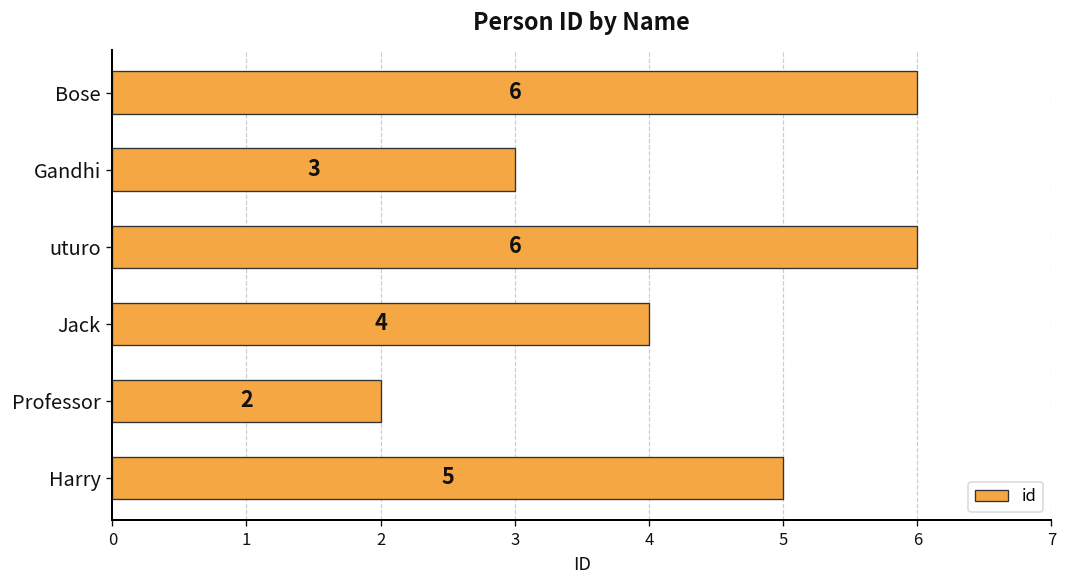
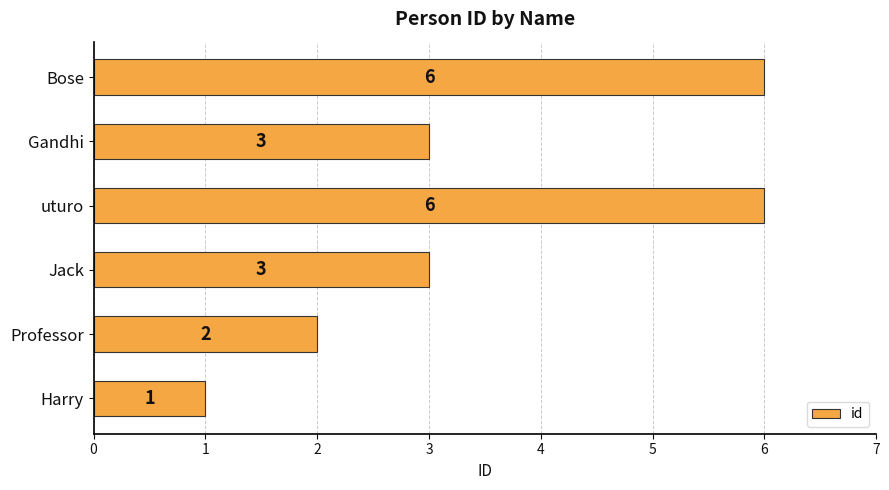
Jack: 4 -> 3
Harry: 5 -> 1
